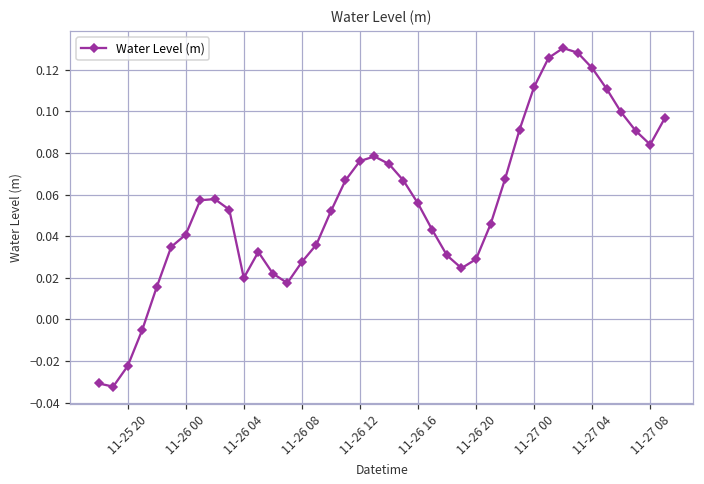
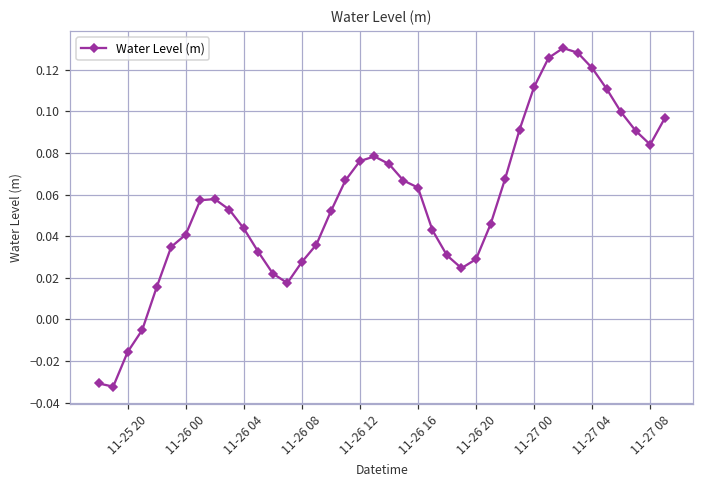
11-25 20: -0.022 -> -0.016
11-26 04: 0.020 -> 0.044
11-26 16: 0.056 -> 0.063
